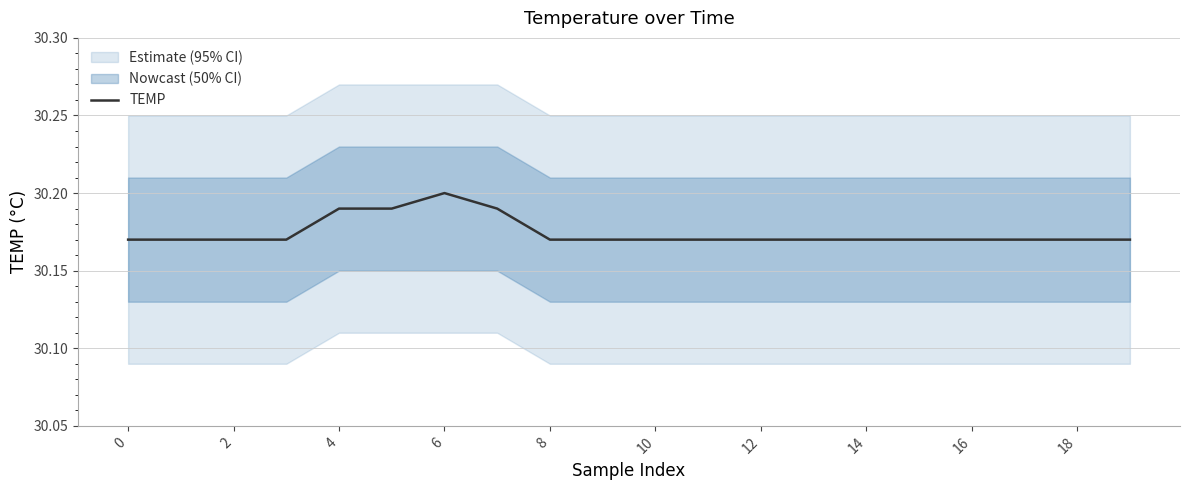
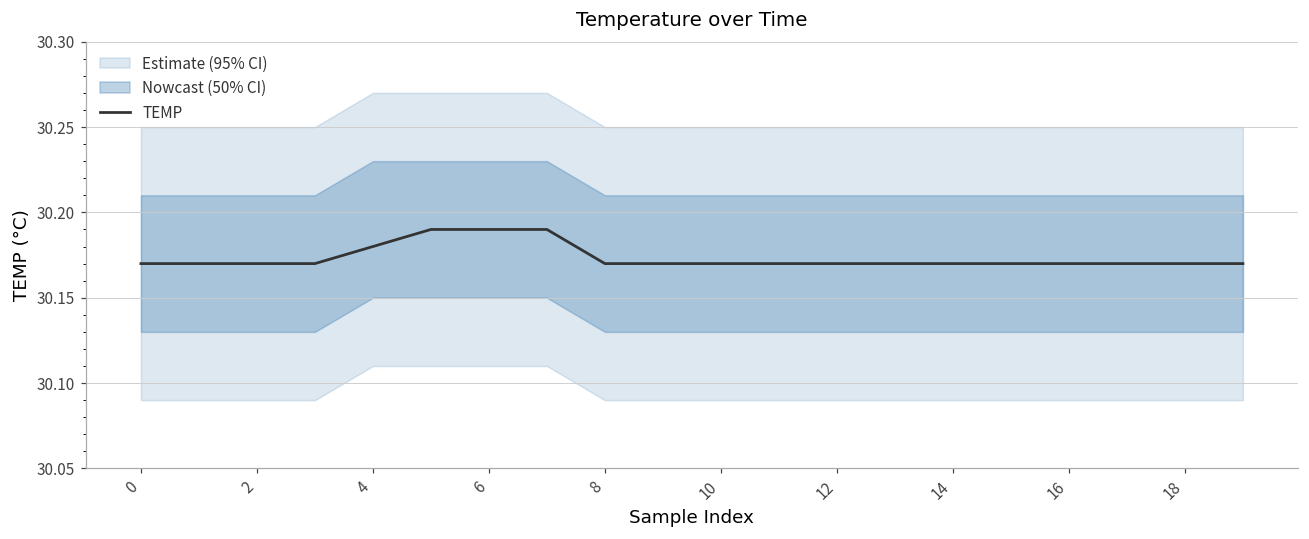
TEMP, 4: 30.19 -> 30.18
TEMP, 6: 30.20 -> 30.19
